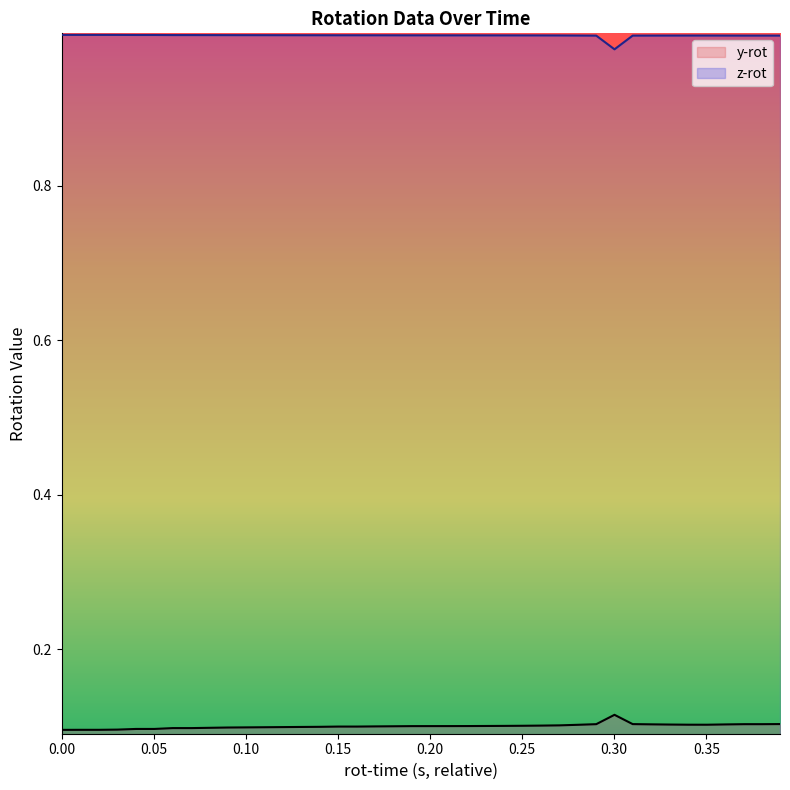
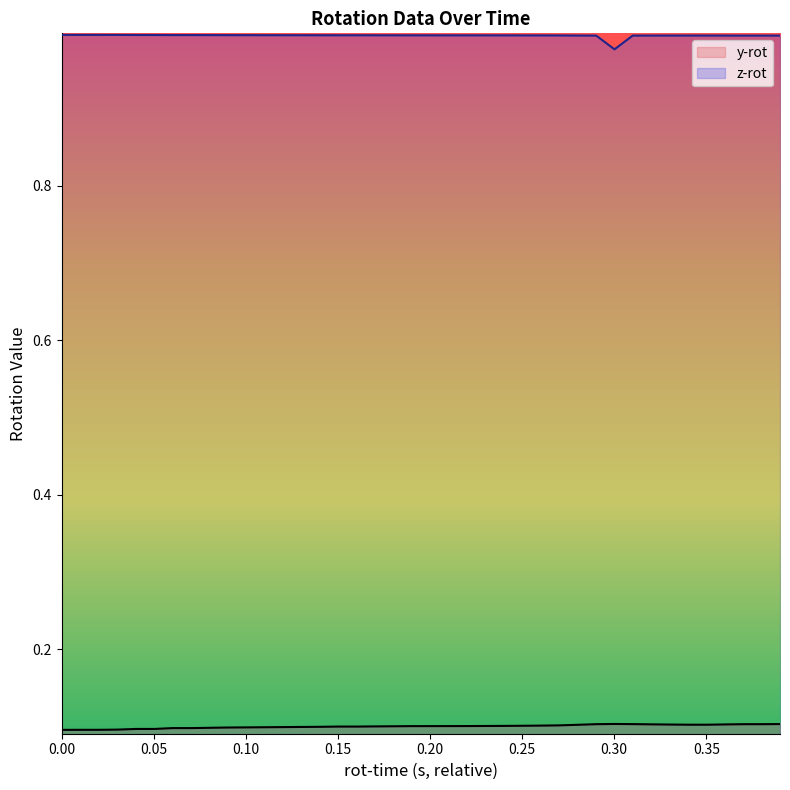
y-rot, 0.30: 0.11 -> 0.10
